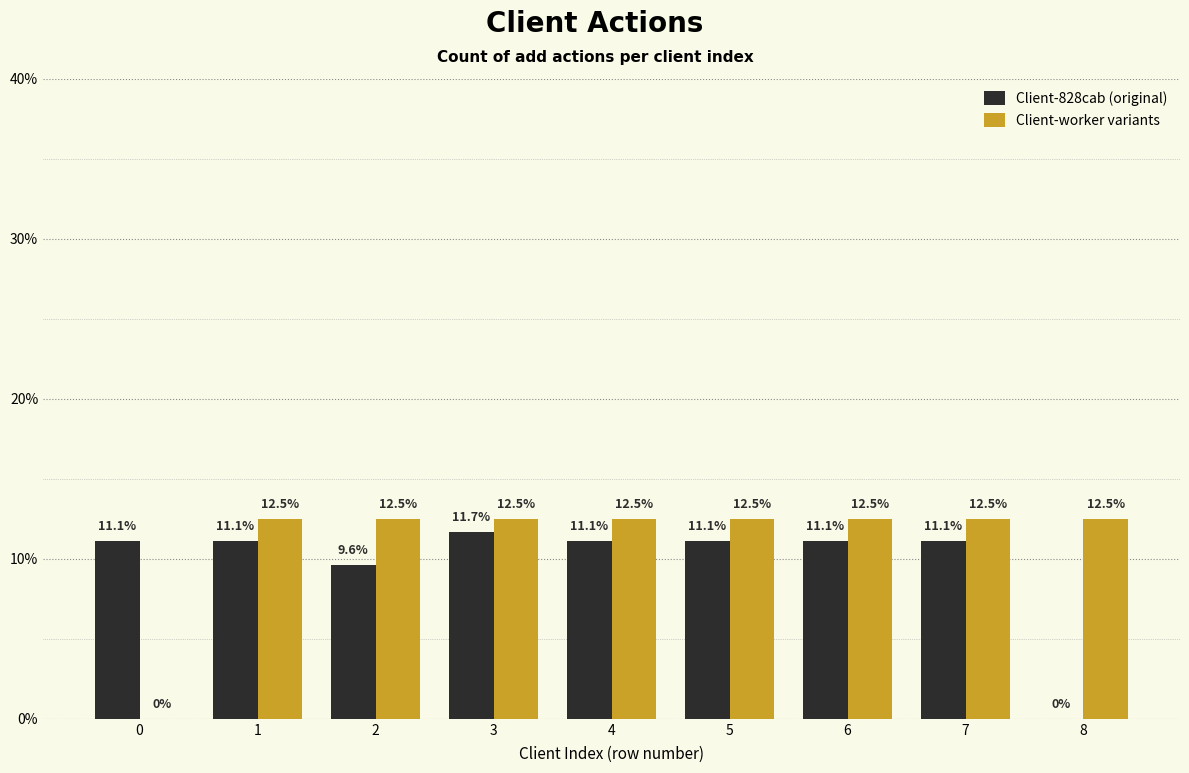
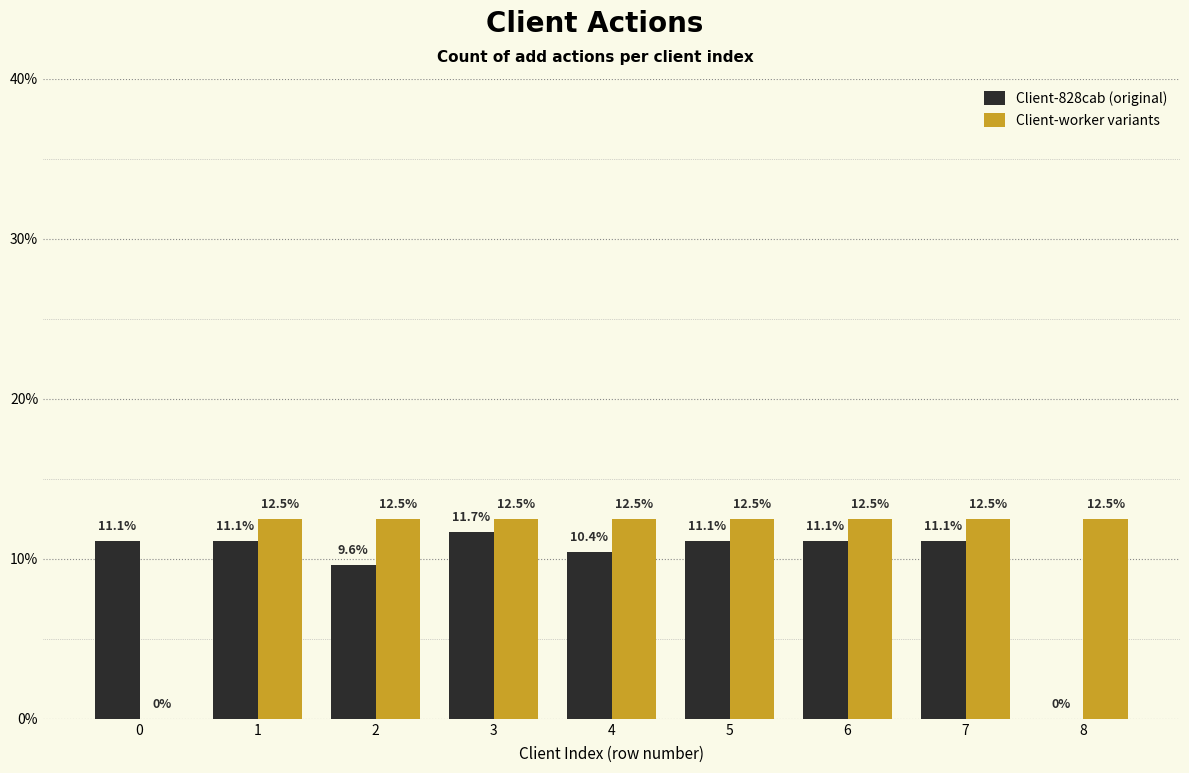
Client-828cab (original), 4: 11.1% -> 10.4%
